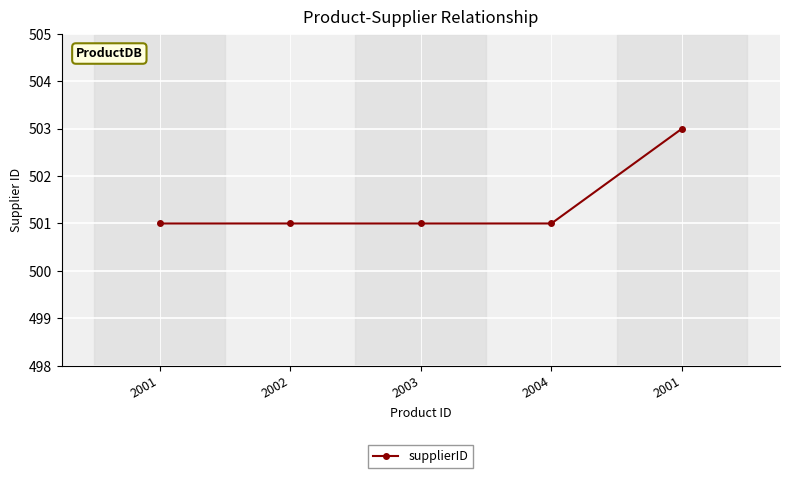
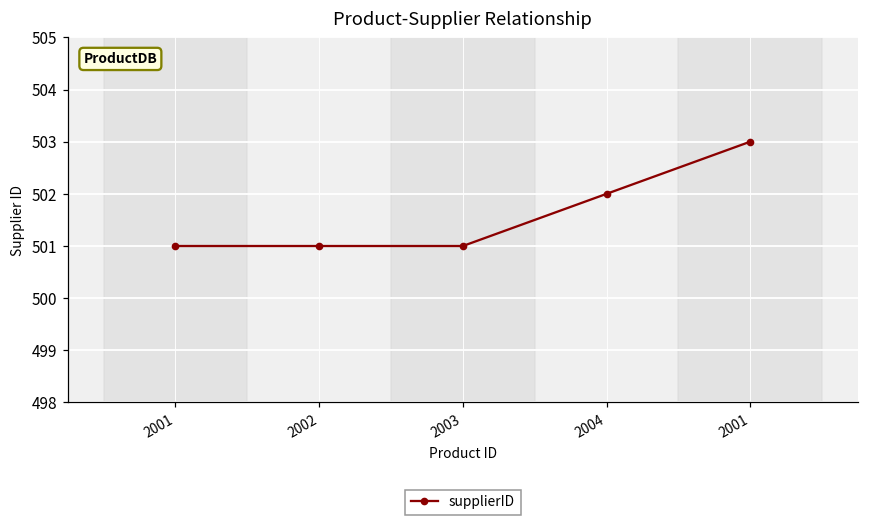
2004: 501 -> 502
